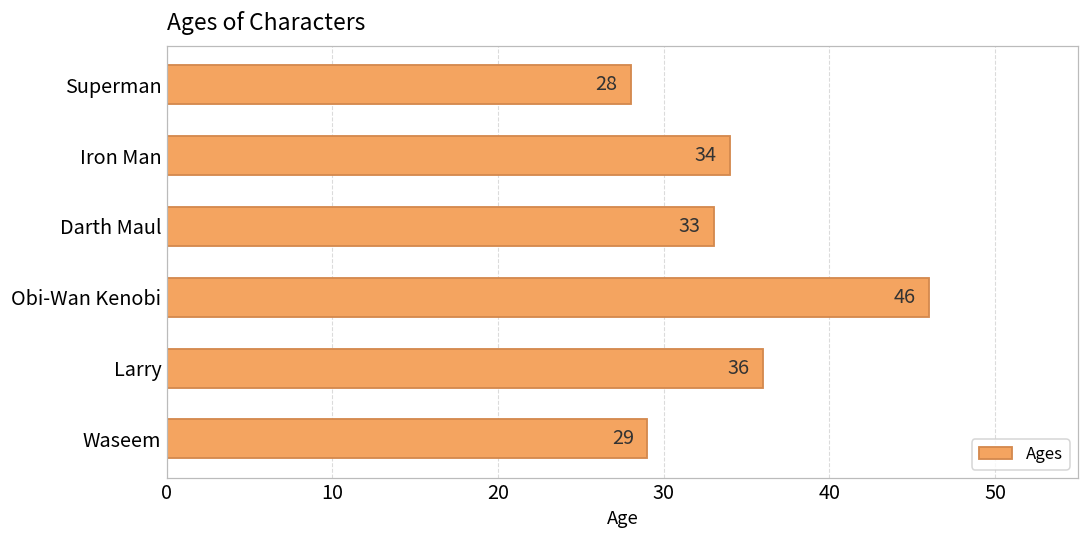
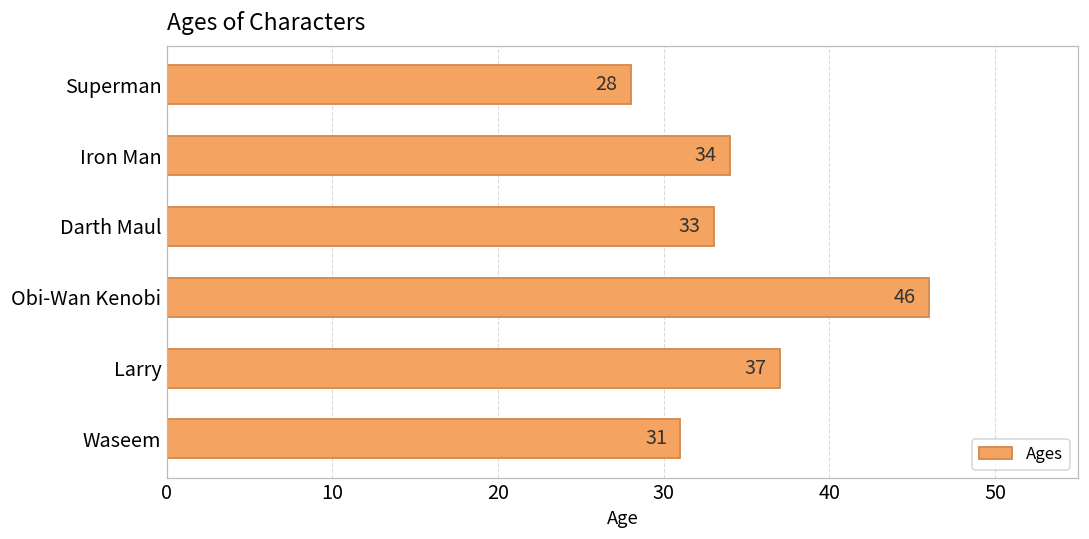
Larry: 36 -> 37
Waseem: 29 -> 31
